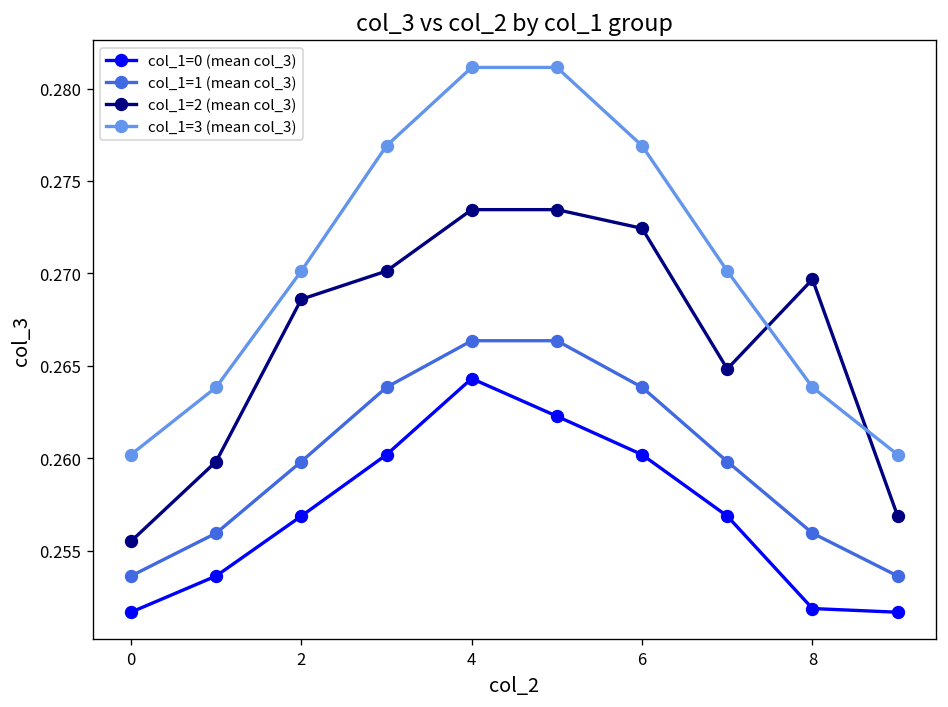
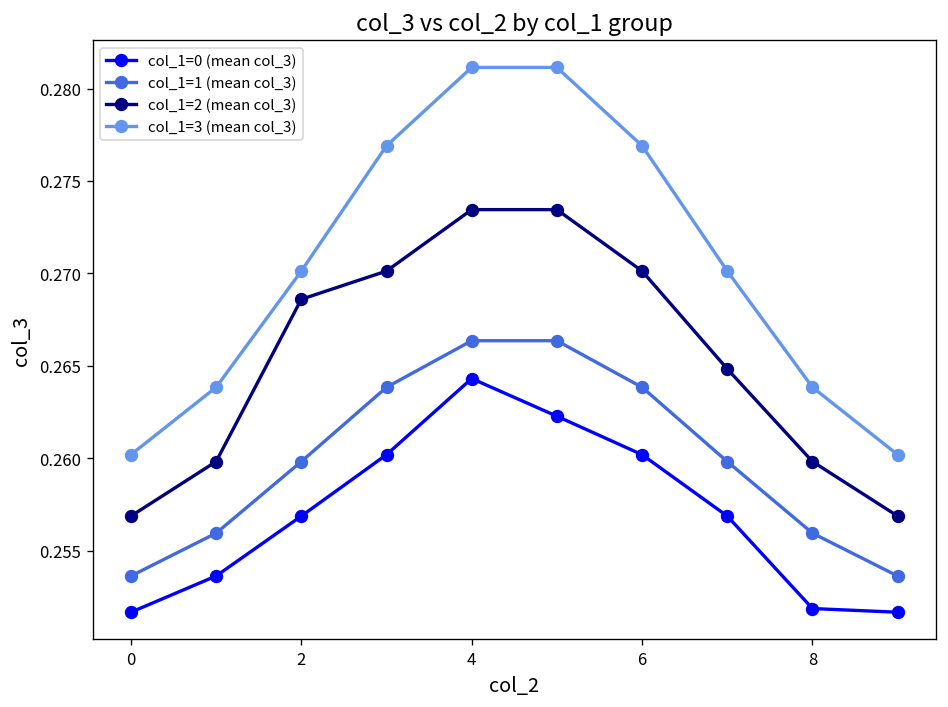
col_1=2 (mean col_3), 0: 0.2555 -> 0.2569
col_1=2 (mean col_3), 6: 0.2724 -> 0.2701
col_1=2 (mean col_3), 8: 0.2697 -> 0.2598
